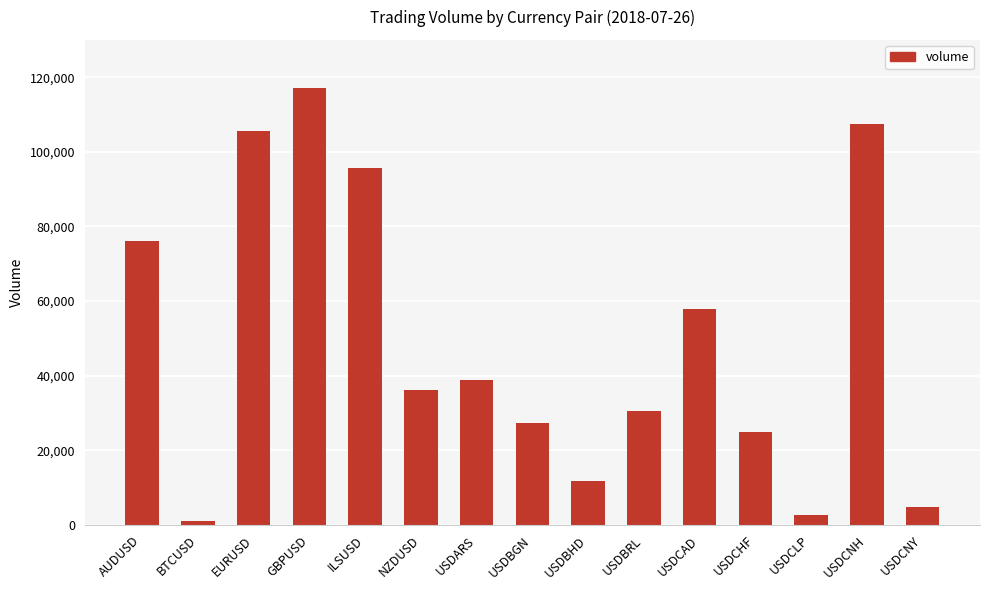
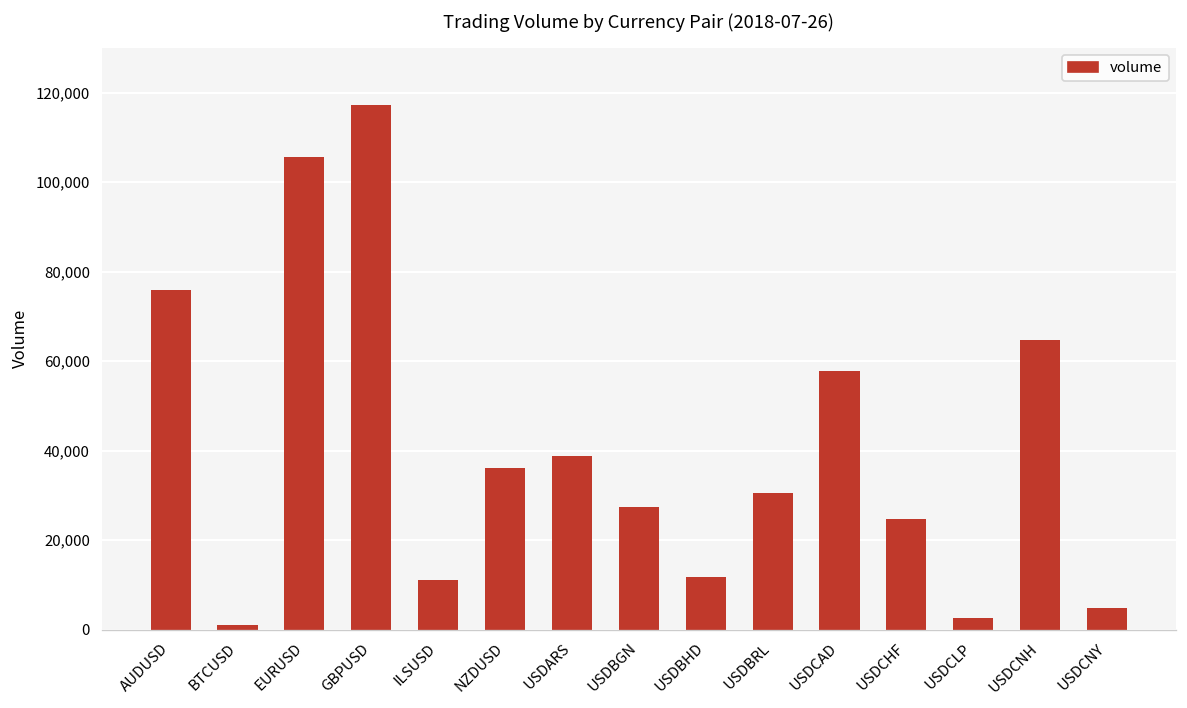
ILSUSD: 96,000 -> 11,000
USDCNH: 108,000 -> 65,000
